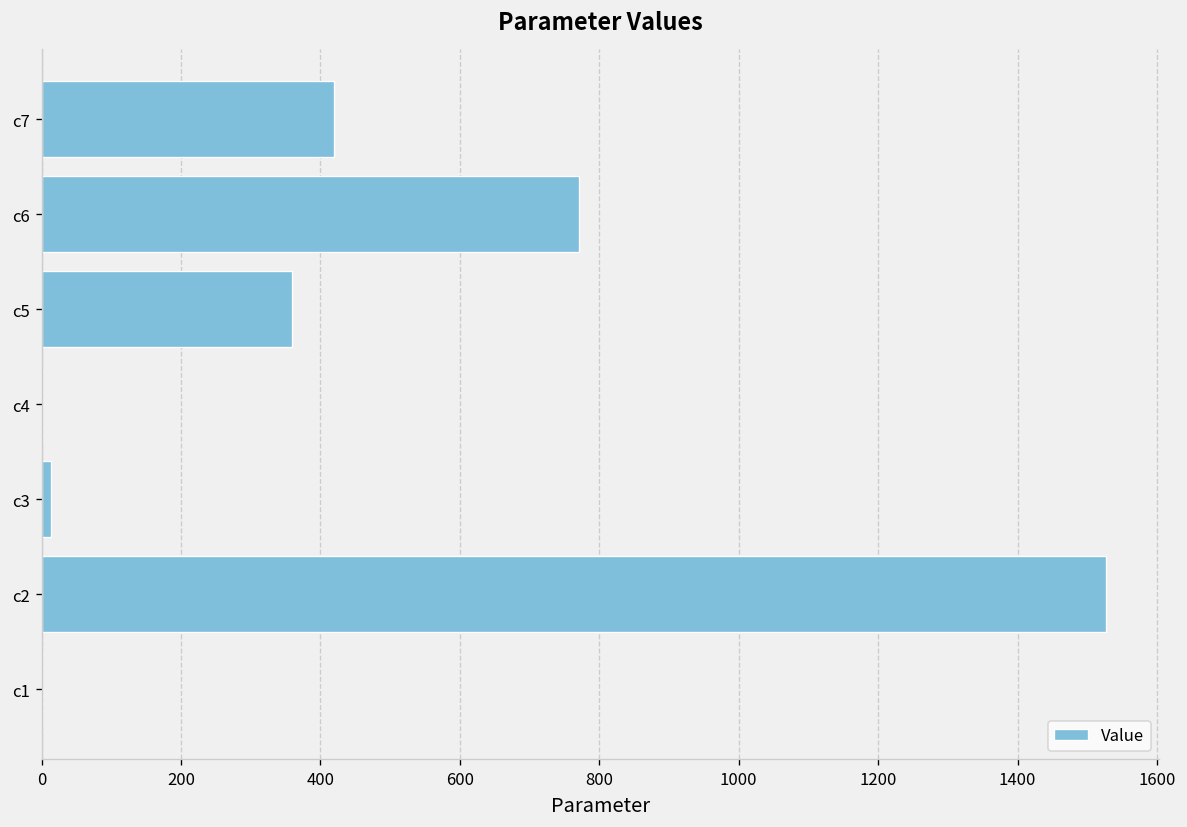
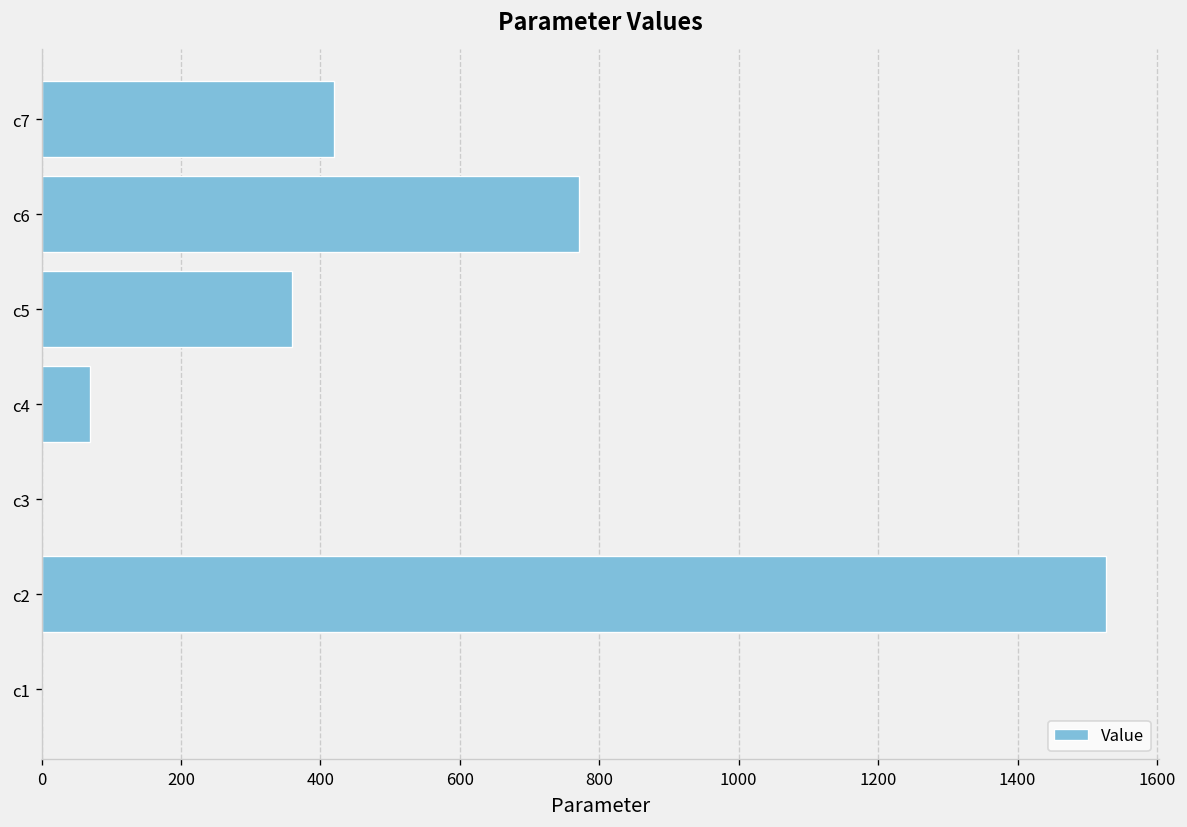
c4: 0 -> 70
c3: 10 -> 0
